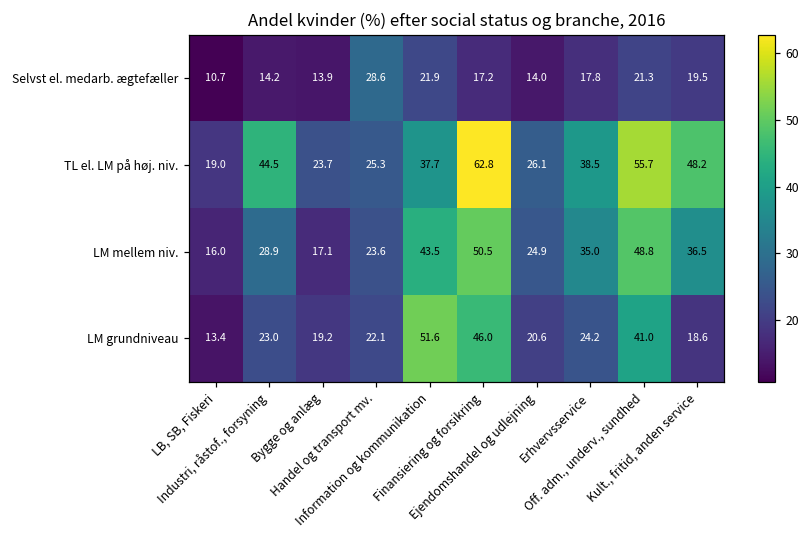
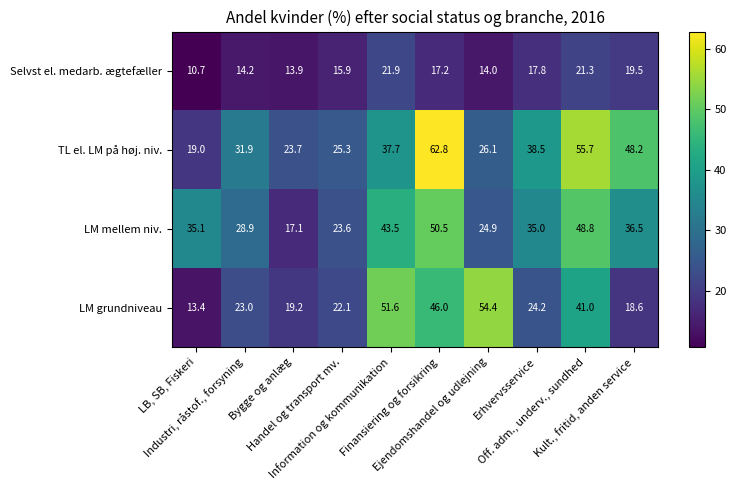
Selvst el. medarb. ægtefæller, Handel og transport mv.: 28.6 -> 15.9
TL el. LM på høj. niv., Industri, råstof., forsyning: 44.5 -> 31.9
LM mellem niv., LB, SB, Fiskeri: 16.0 -> 35.1
LM grundniveau, Ejendomshandel og udlejning: 20.6 -> 54.4
